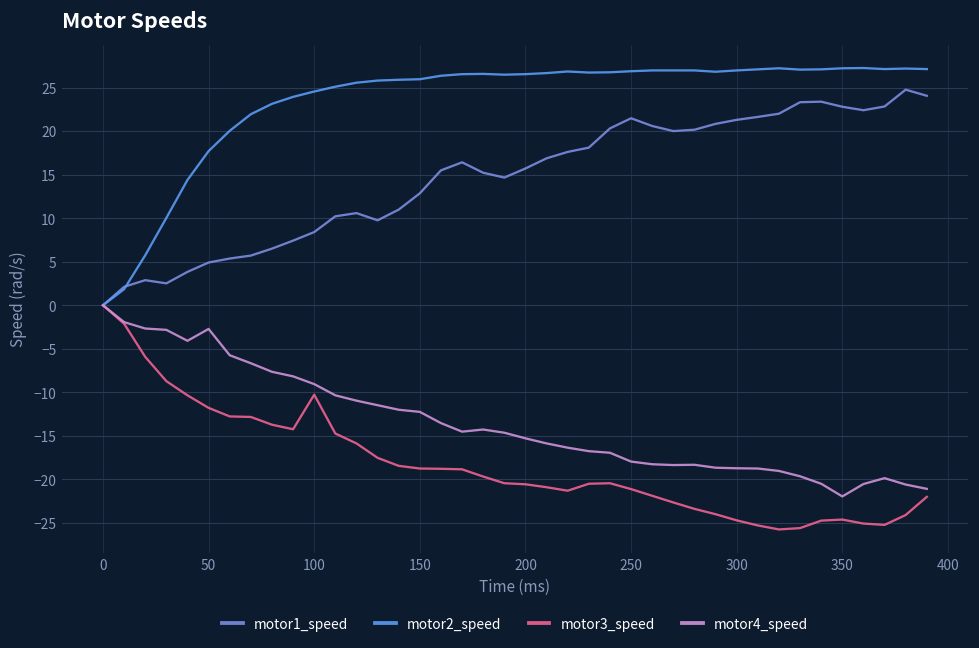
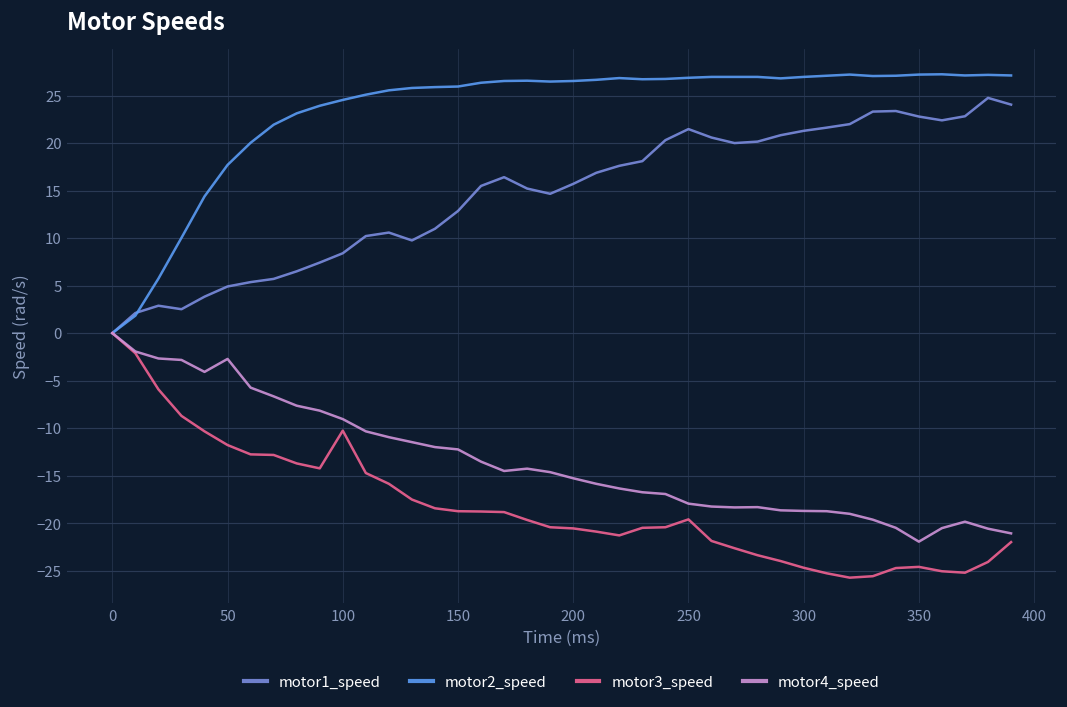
motor3_speed, 250: -21 -> -20
